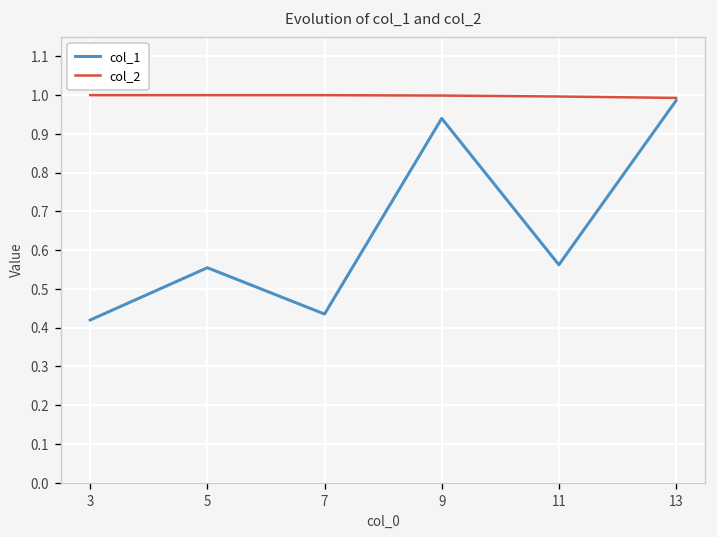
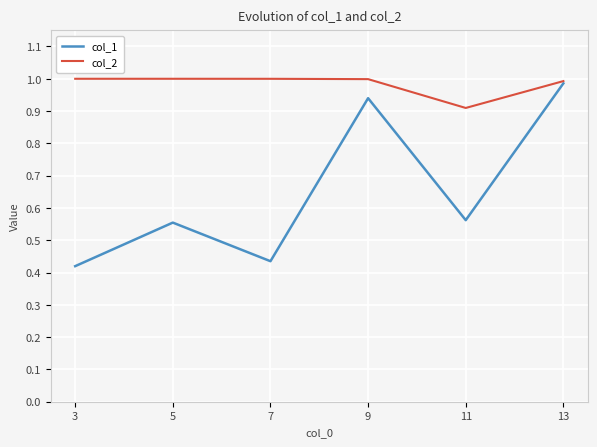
col_2, 11: 1.00 -> 0.91
